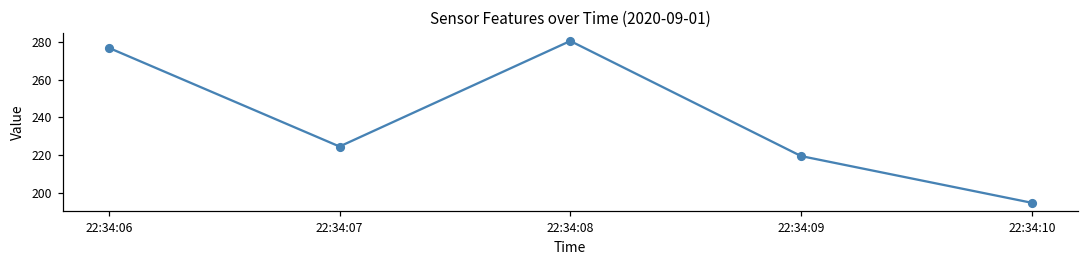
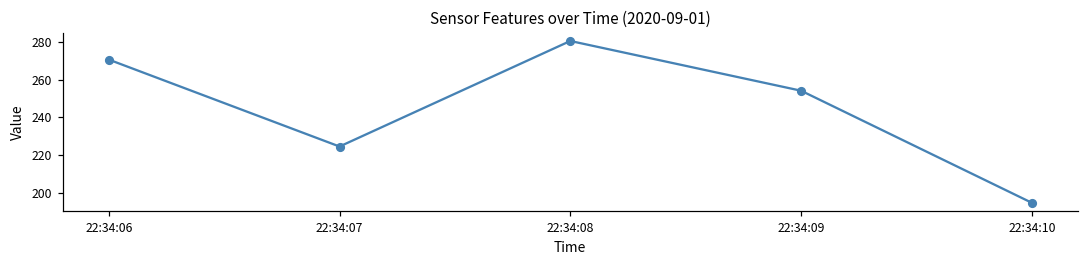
22:34:06: 277 -> 271
22:34:09: 220 -> 254
